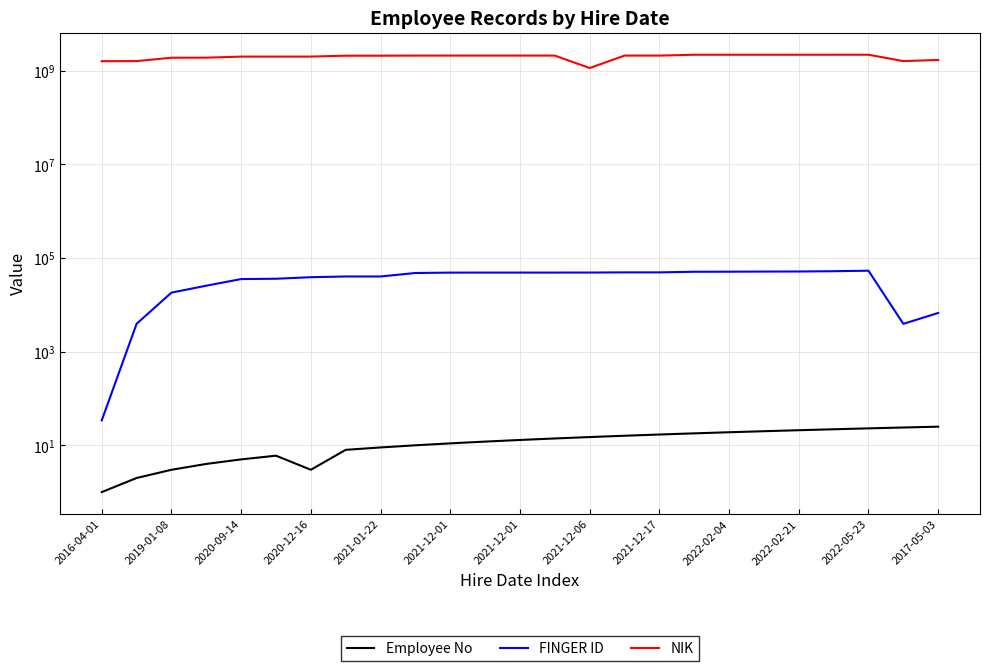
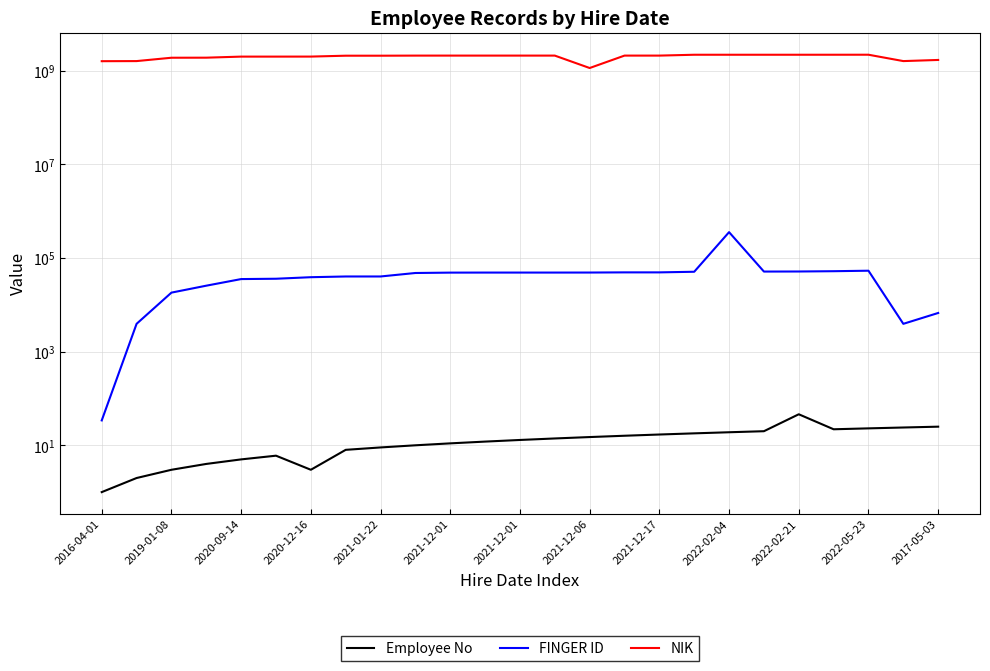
FINGER ID, 2022-02-04: 50000 -> 400000
Employee No, 2022-02-21: 20 -> 50
